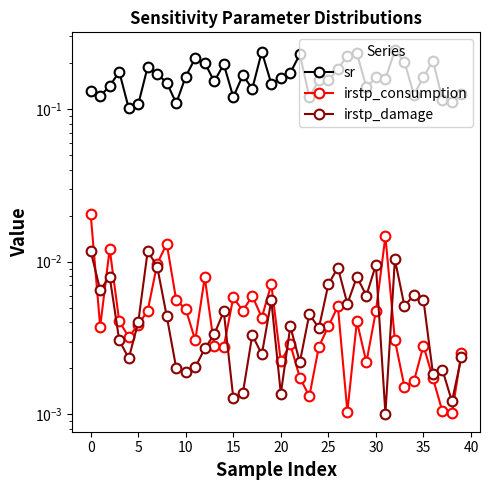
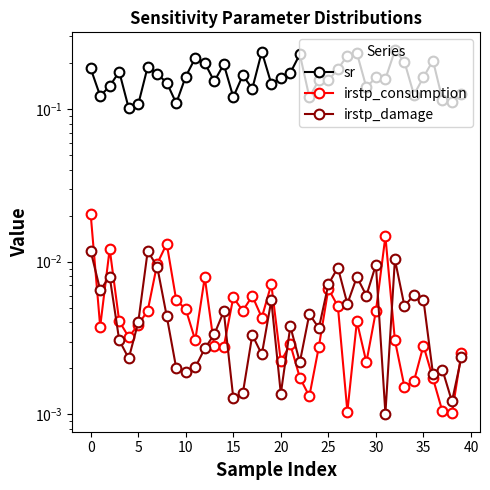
sr, 0: 0.13 -> 0.18
irstp_consumption, 25: 0.0038 -> 0.007
